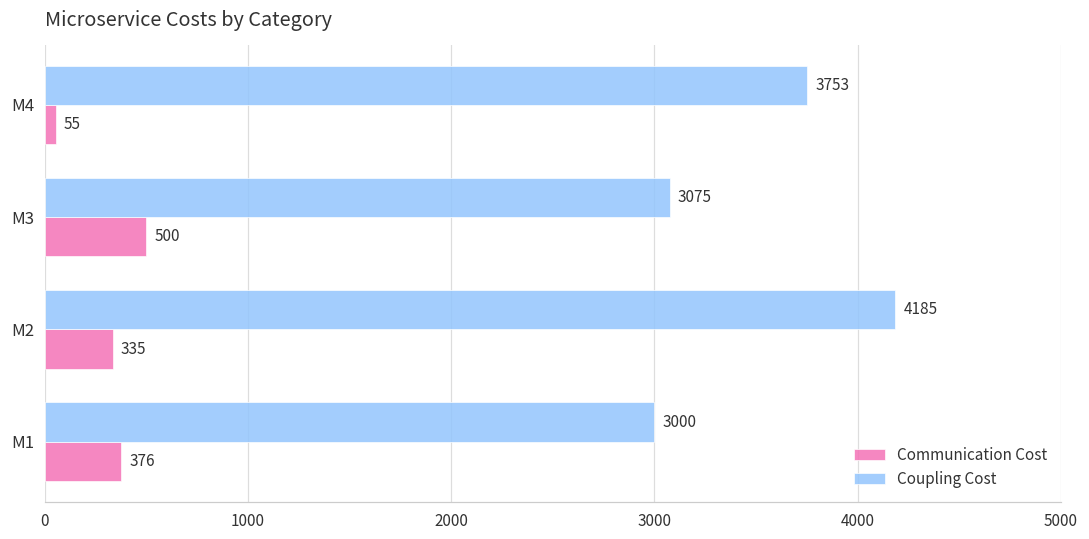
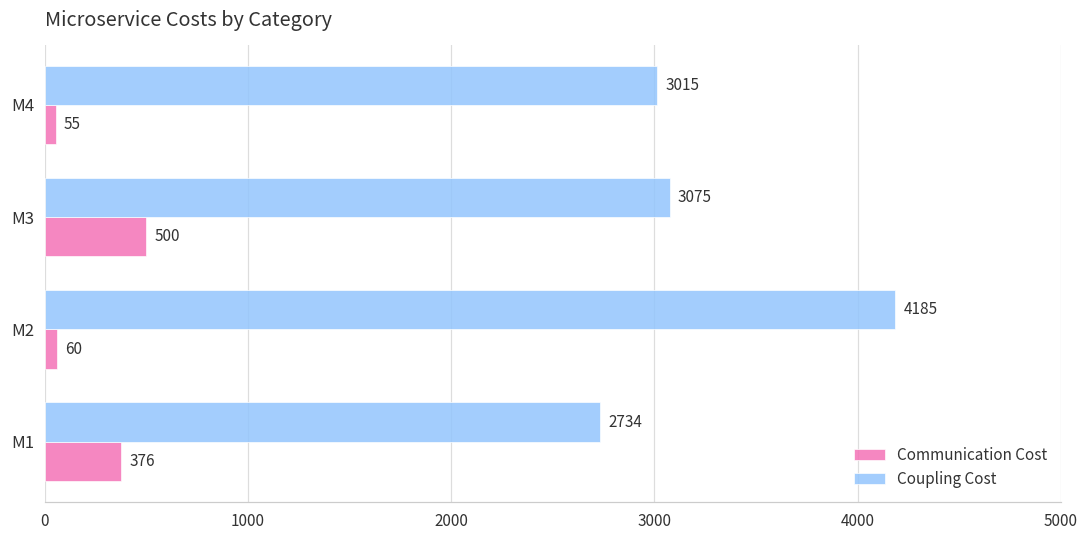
Coupling Cost, M4: 3753 -> 3015
Communication Cost, M2: 335 -> 60
Coupling Cost, M1: 3000 -> 2734
